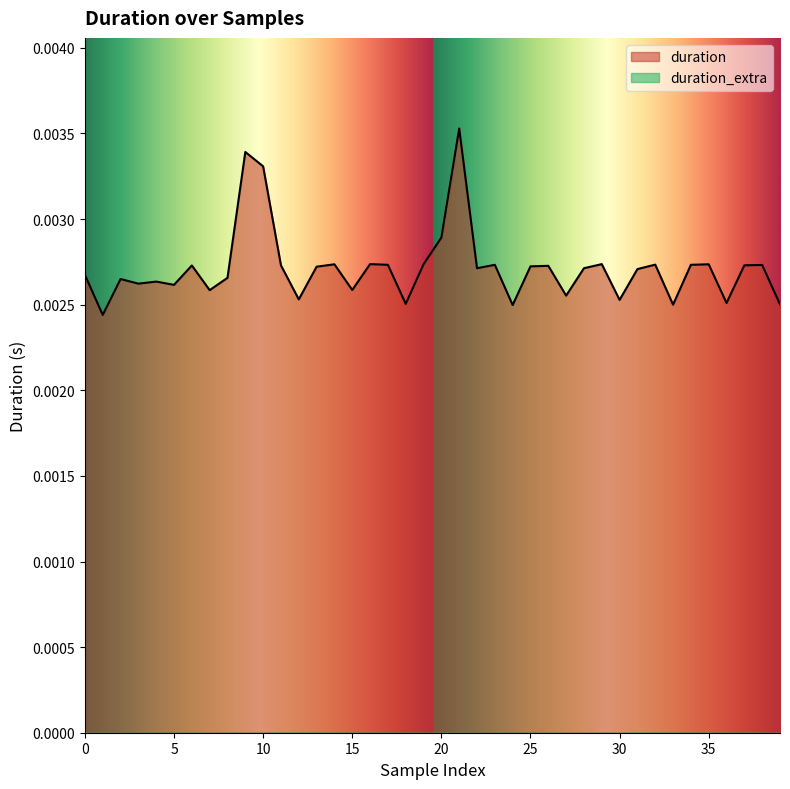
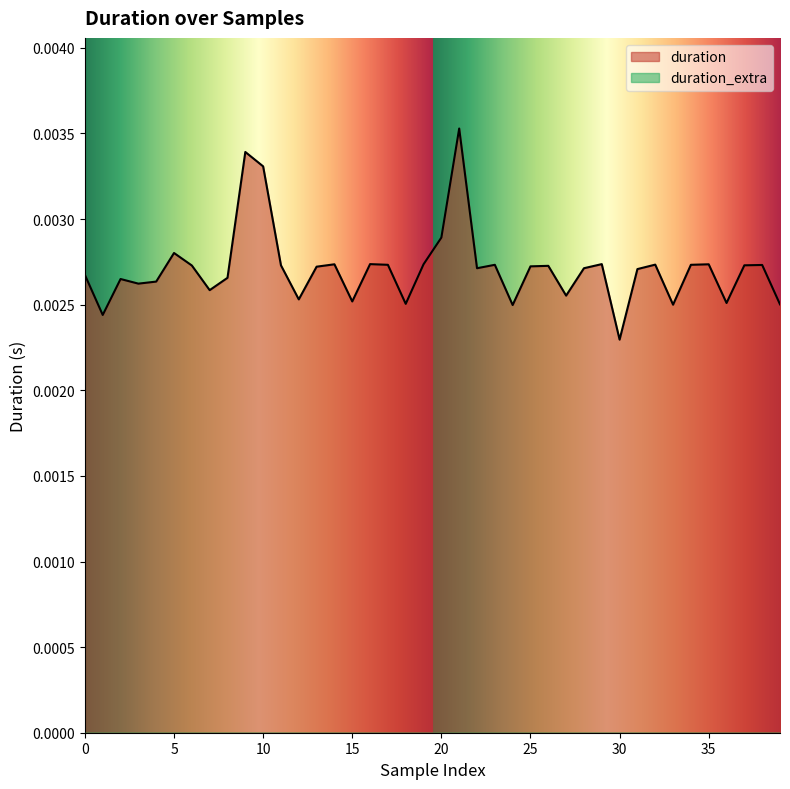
duration, 5: 0.00262 -> 0.00280
duration, 15: 0.00259 -> 0.00252
duration, 30: 0.00253 -> 0.00230
